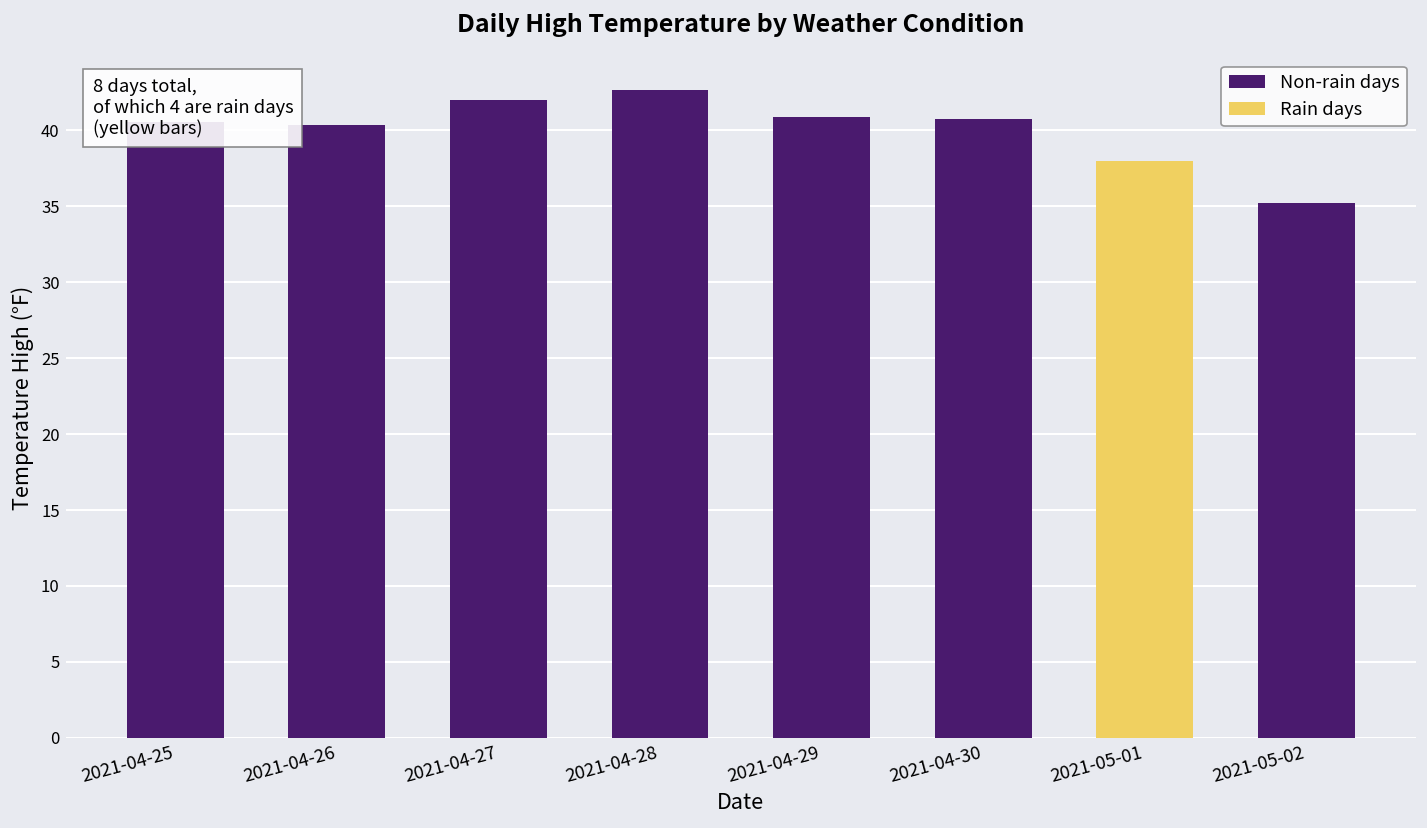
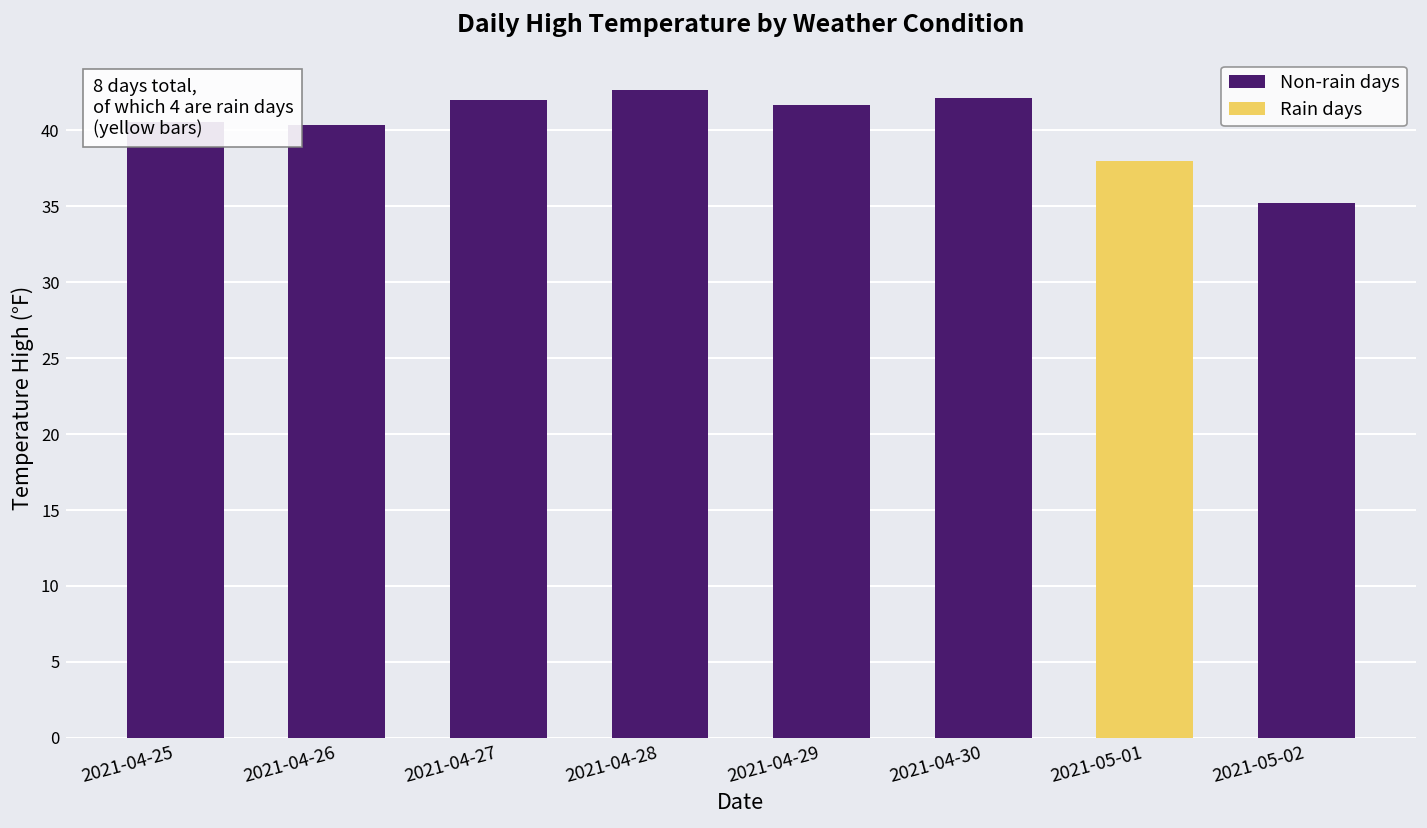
Non-rain days, 2021-04-29: 40.9 -> 41.7
Non-rain days, 2021-04-30: 40.8 -> 42.2
